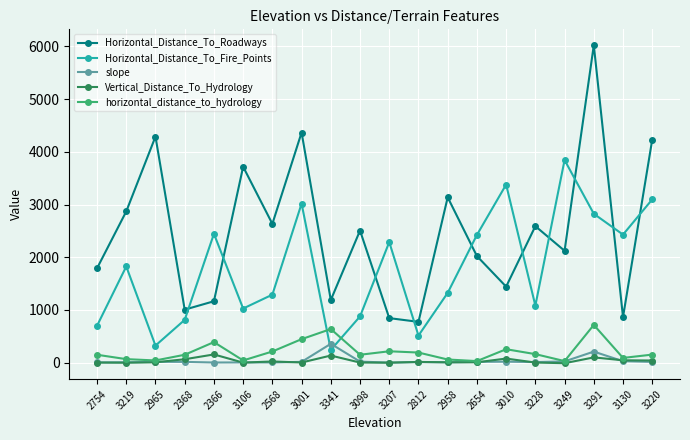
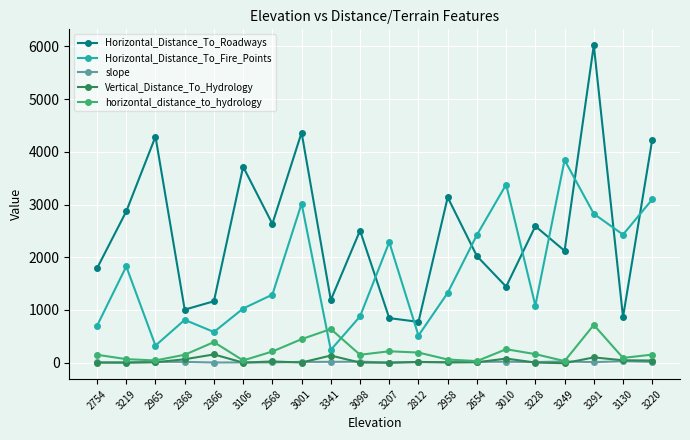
Horizontal_Distance_To_Fire_Points, 2366: 2400 -> 600
slope, 3341: 400 -> 0
slope, 3291: 200 -> 0
